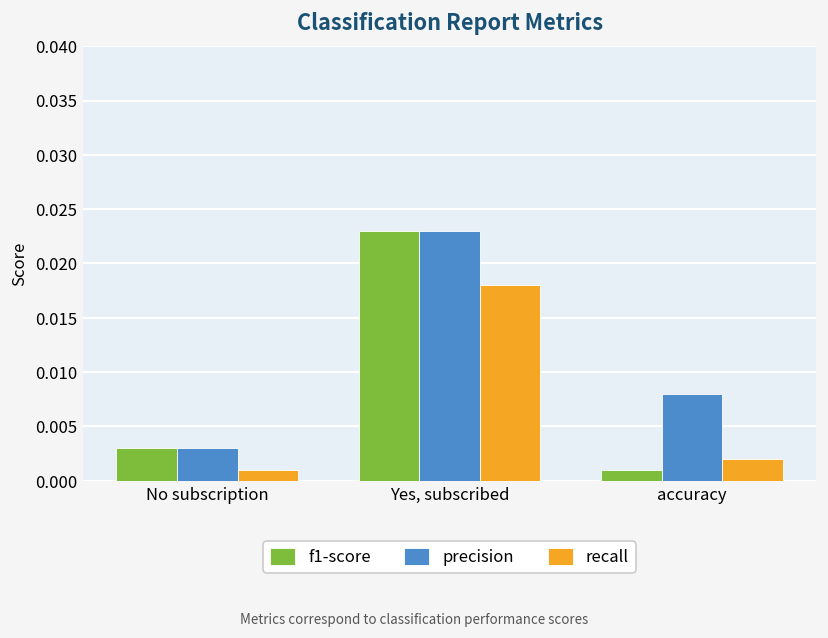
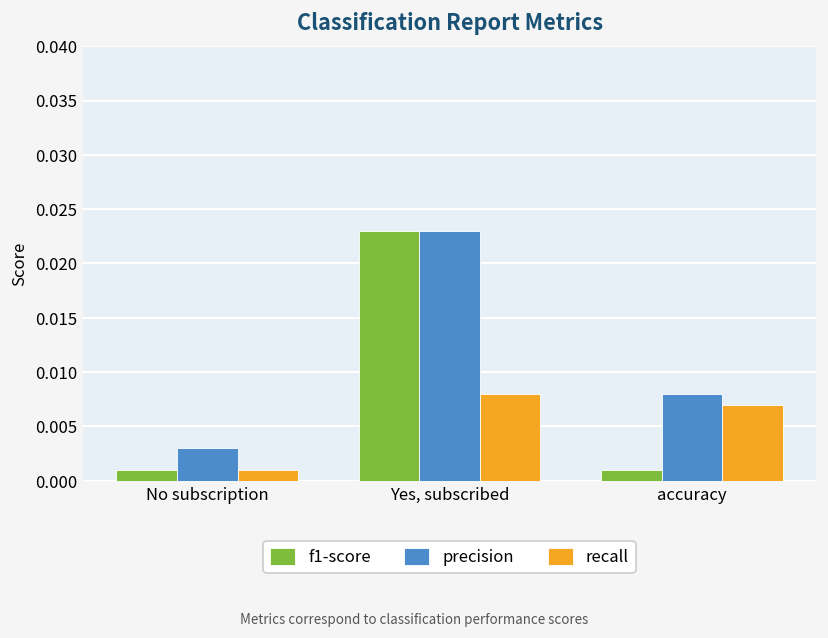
f1-score, No subscription: 0.003 -> 0.001
recall, Yes, subscribed: 0.018 -> 0.008
recall, accuracy: 0.002 -> 0.007
